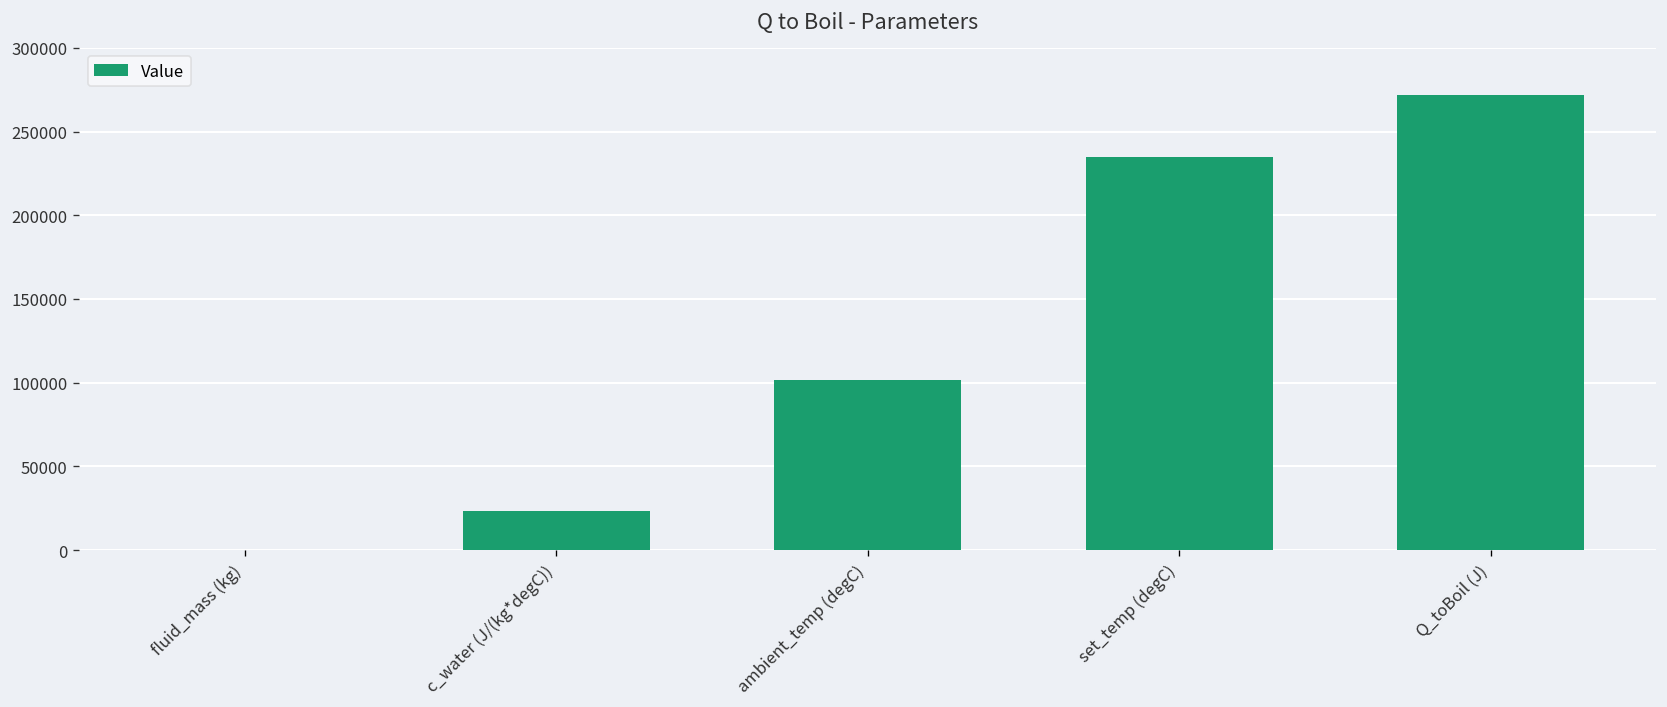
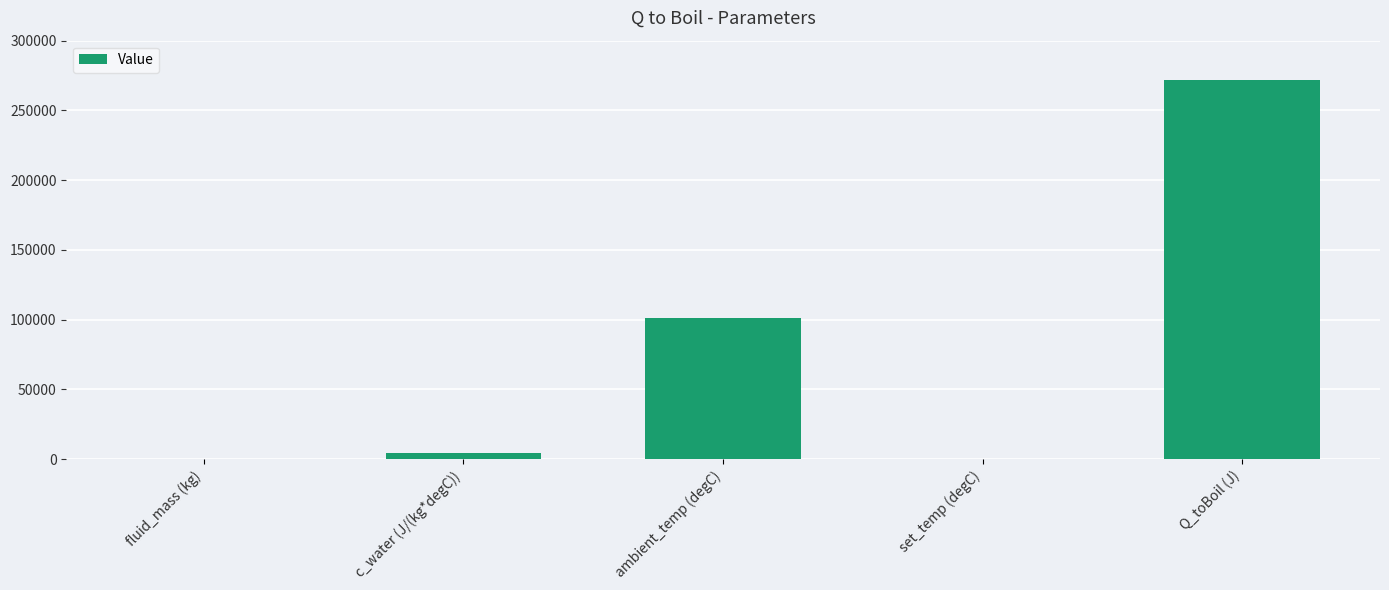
c_water (J/(kg*degC)): 23000 -> 4000
set_temp (degC): 235000 -> 0
